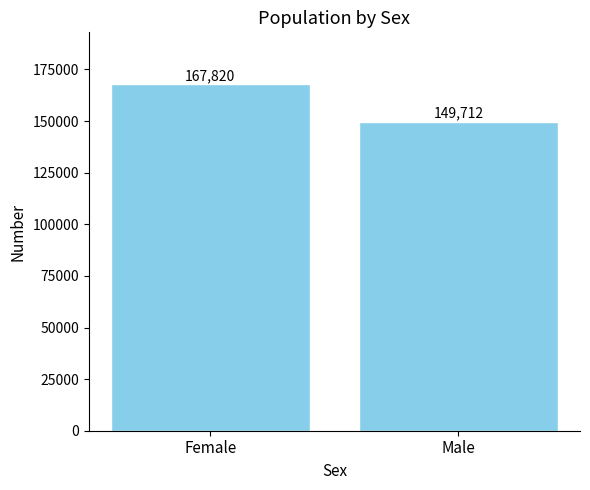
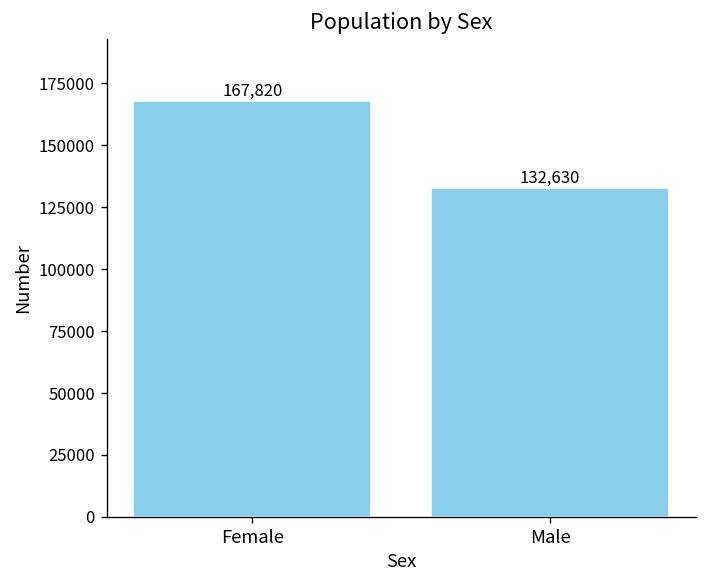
Male: 149,712 -> 132,630
